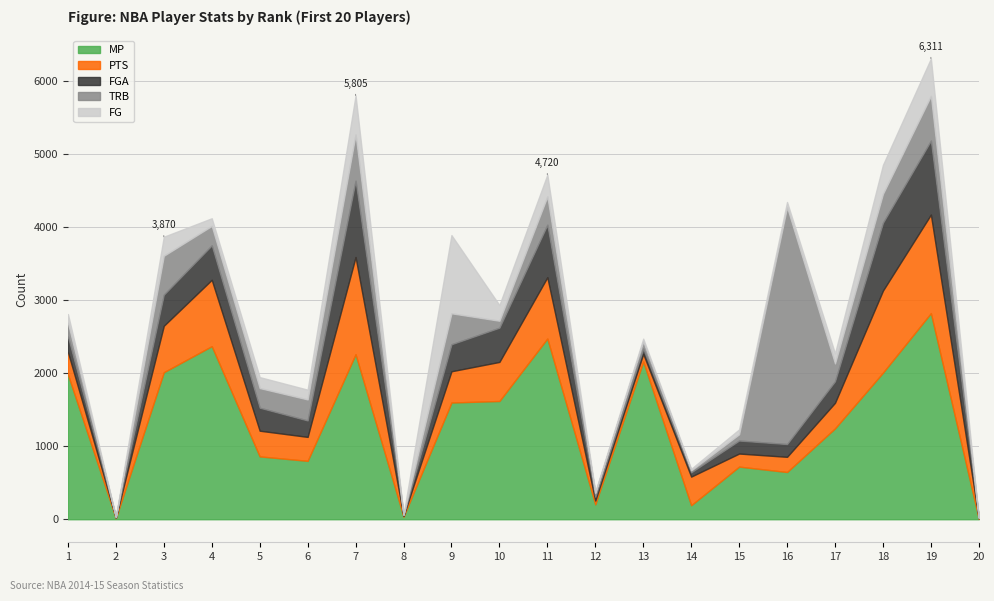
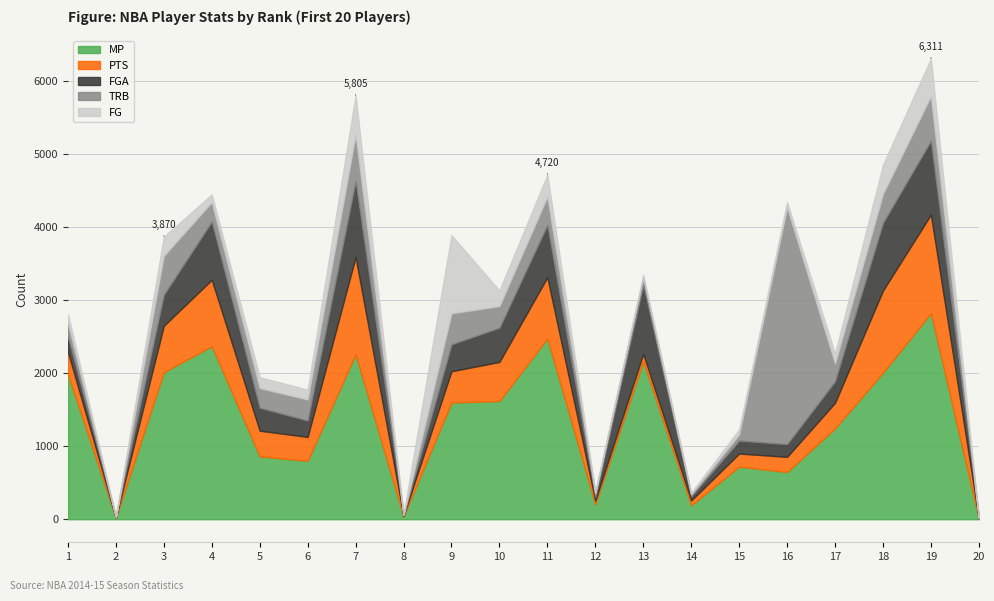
FGA, 4: 500 -> 800
TRB, 10: 100 -> 300
FGA, 13: 100 -> 900
PTS, 14: 400 -> 100
